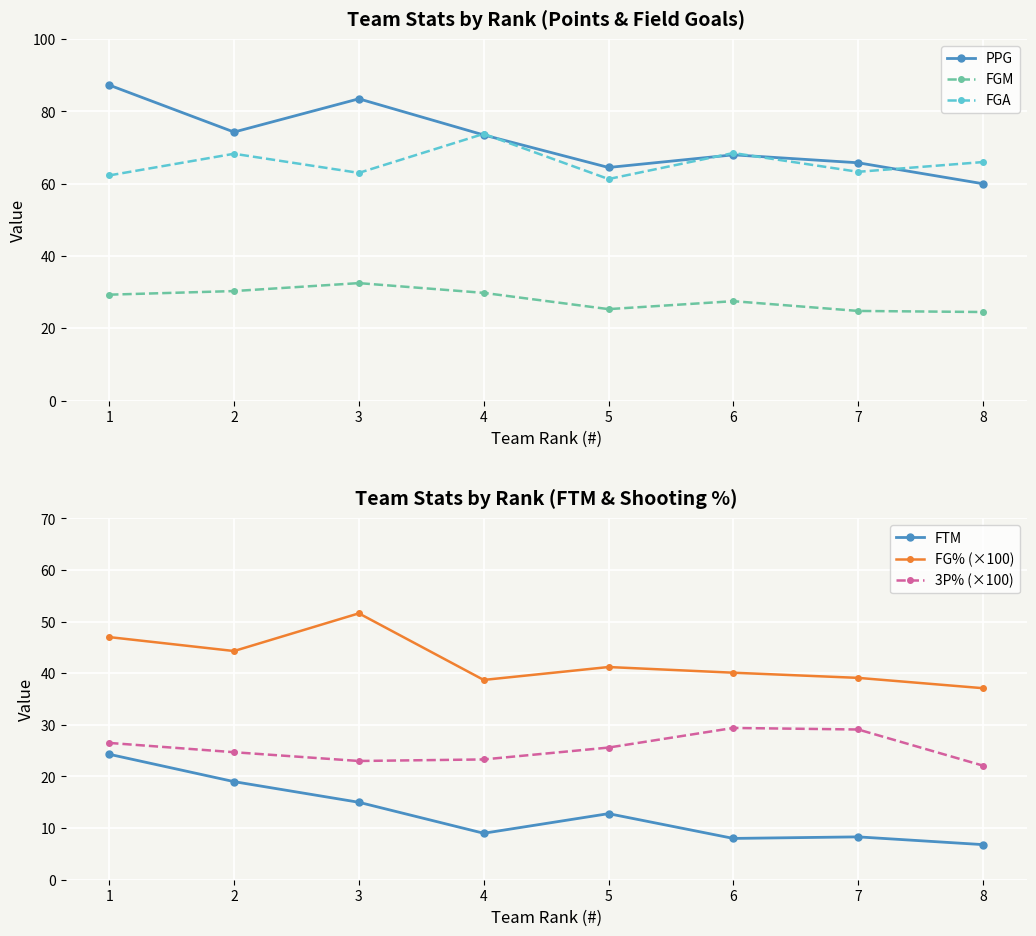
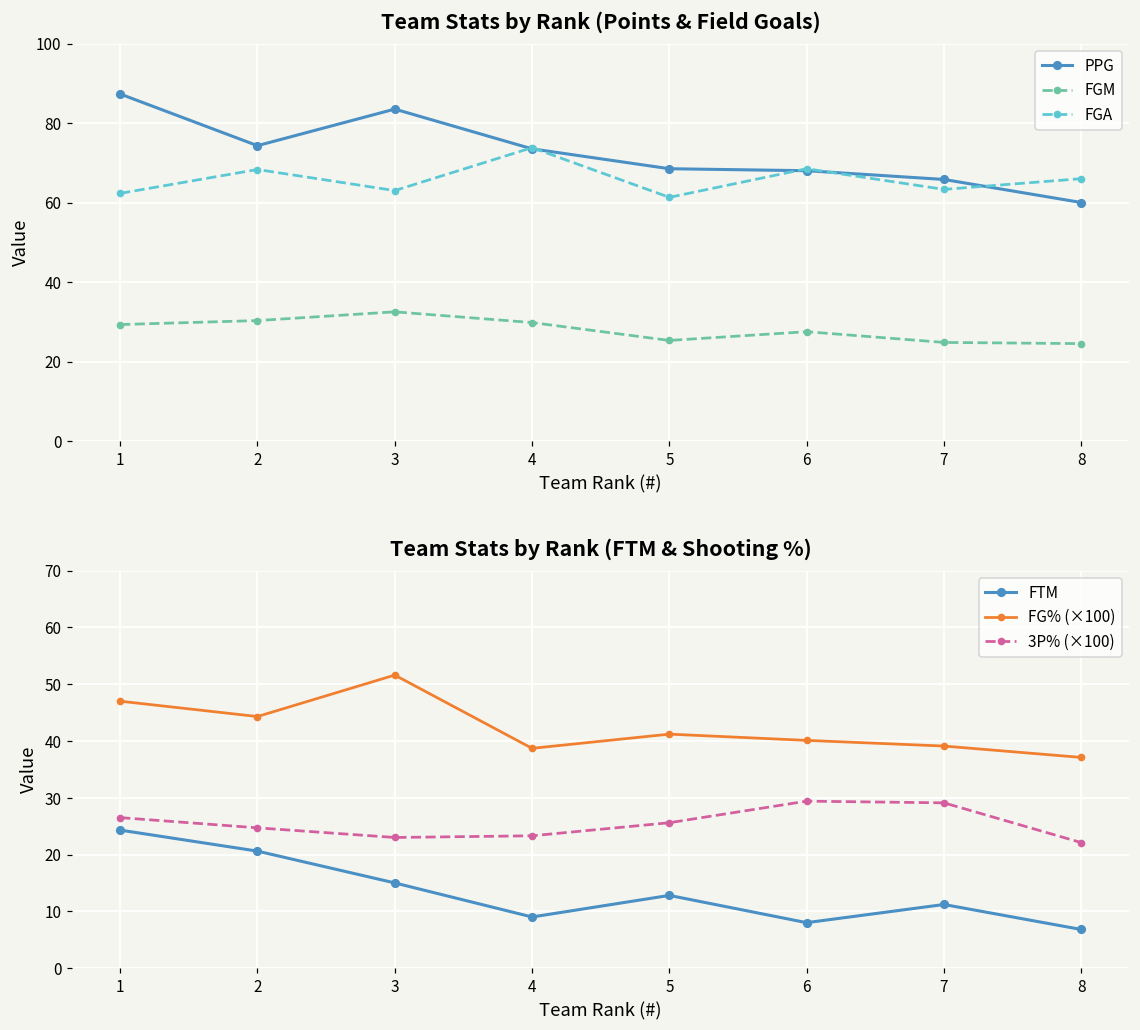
Team Stats by Rank (Points & Field Goals), PPG, 5: 65 -> 69
Team Stats by Rank (FTM & Shooting %), FTM, 2: 19 -> 21
Team Stats by Rank (FTM & Shooting %), FTM, 7: 8 -> 11
